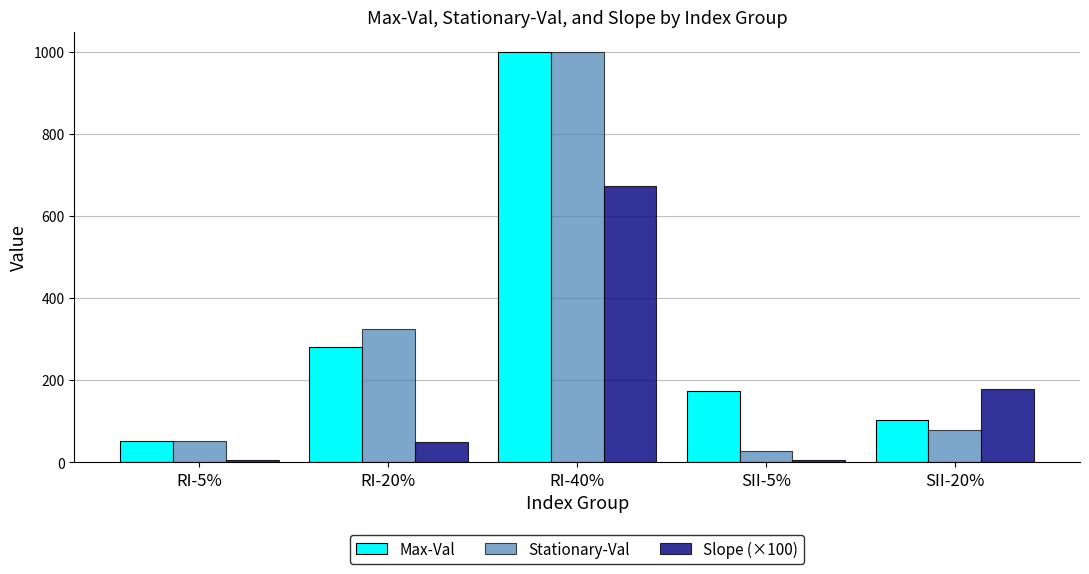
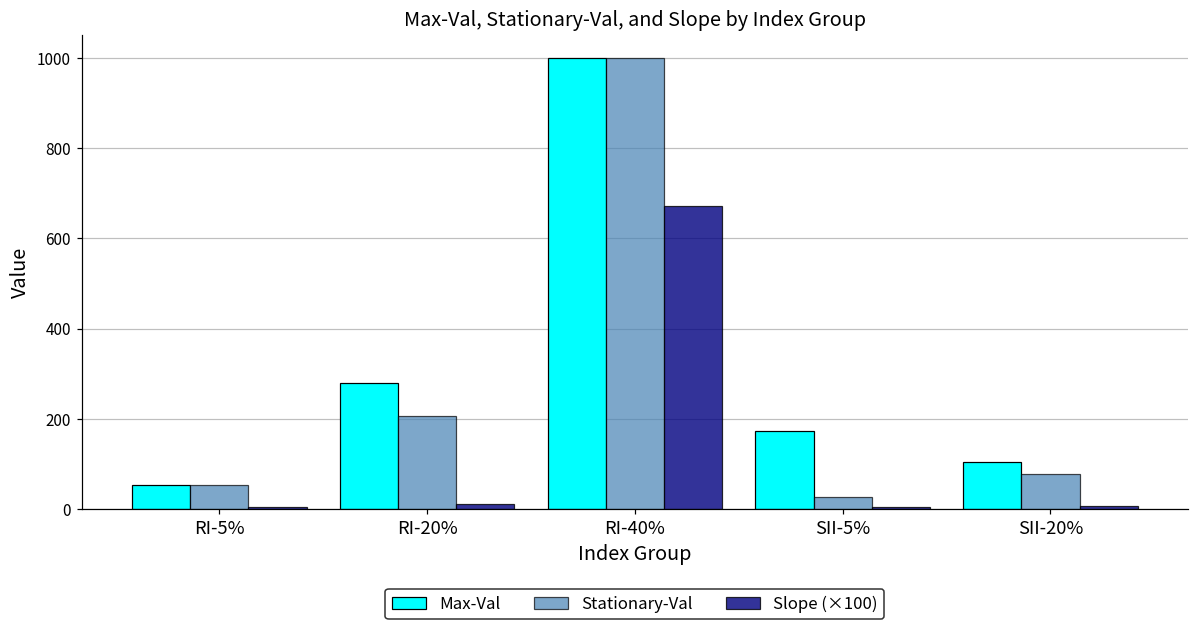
Stationary-Val, RI-20%: 320 -> 210
Slope (×100), RI-20%: 50 -> 10
Slope (×100), SII-20%: 180 -> 10
